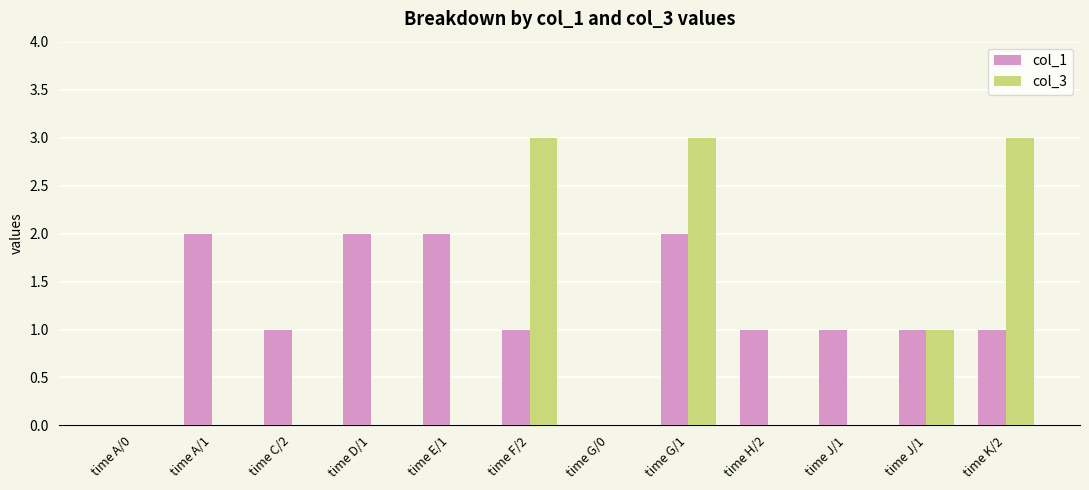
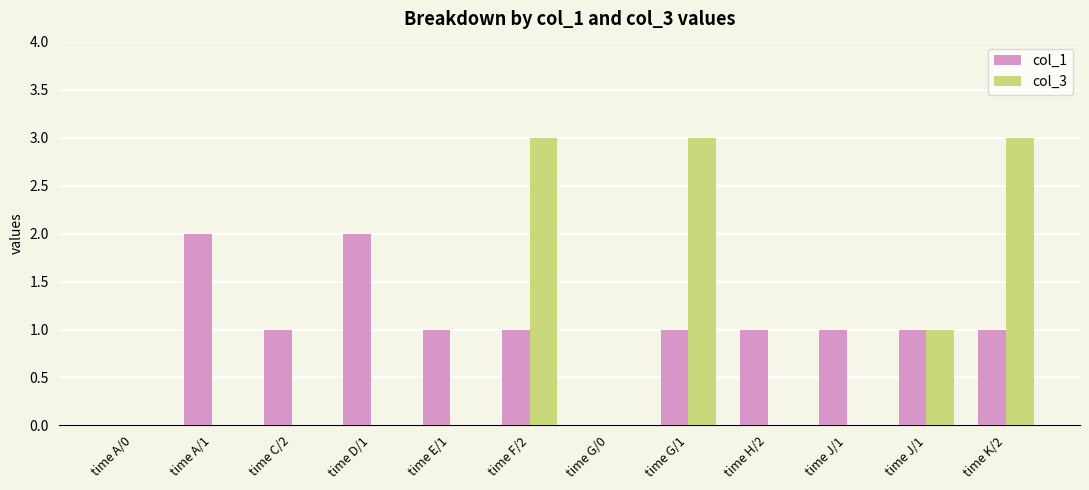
col_1, time E/1: 2 -> 1
col_1, time G/1: 2 -> 1
